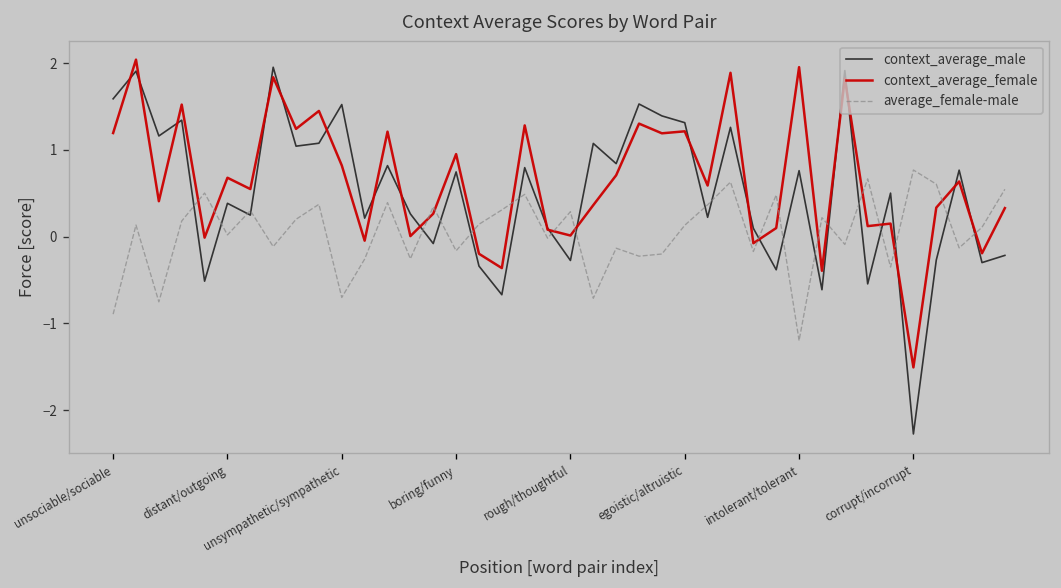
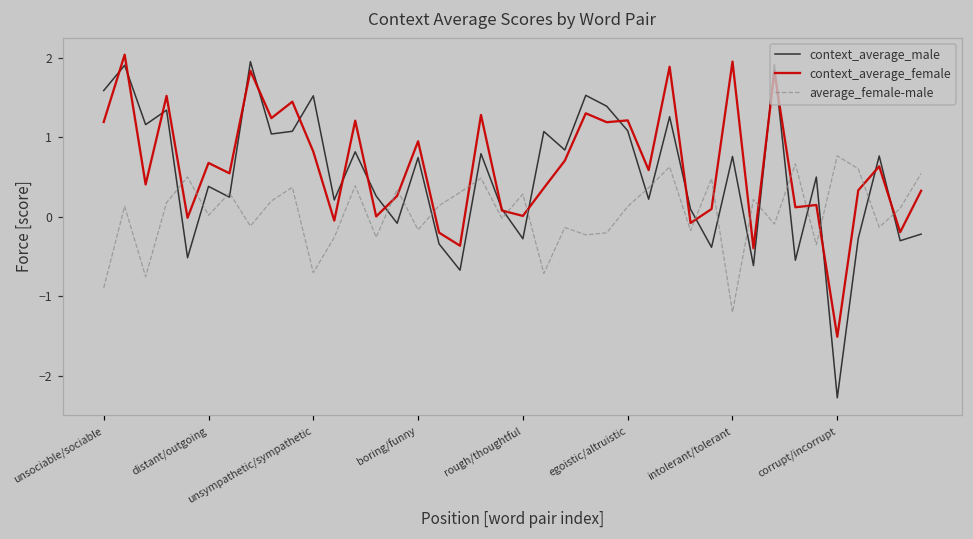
context_average_male, egoistic/altruistic: 1.3 -> 1.1
